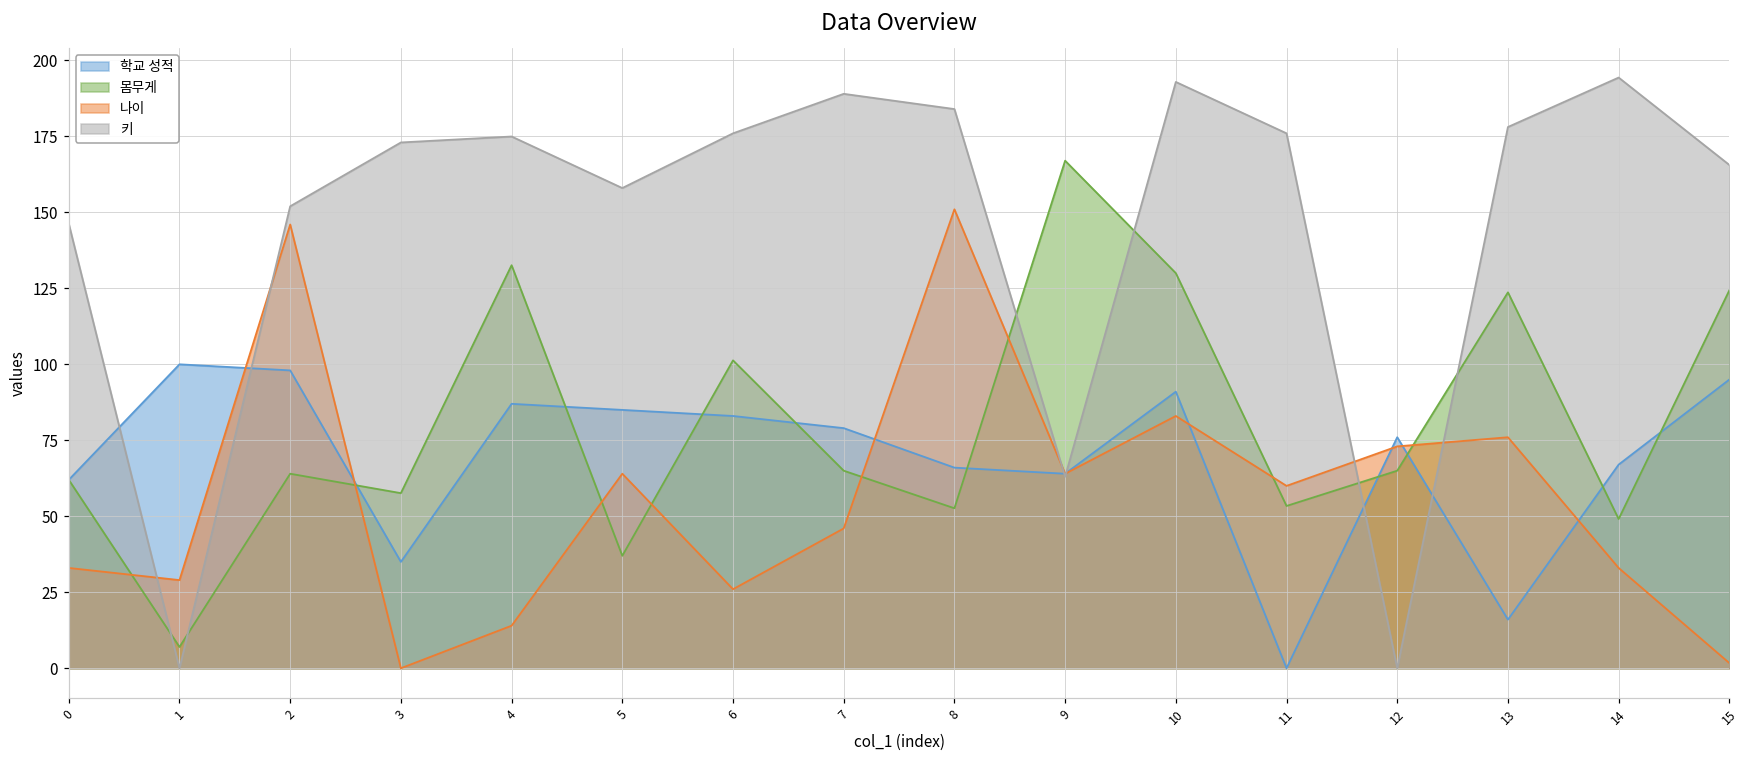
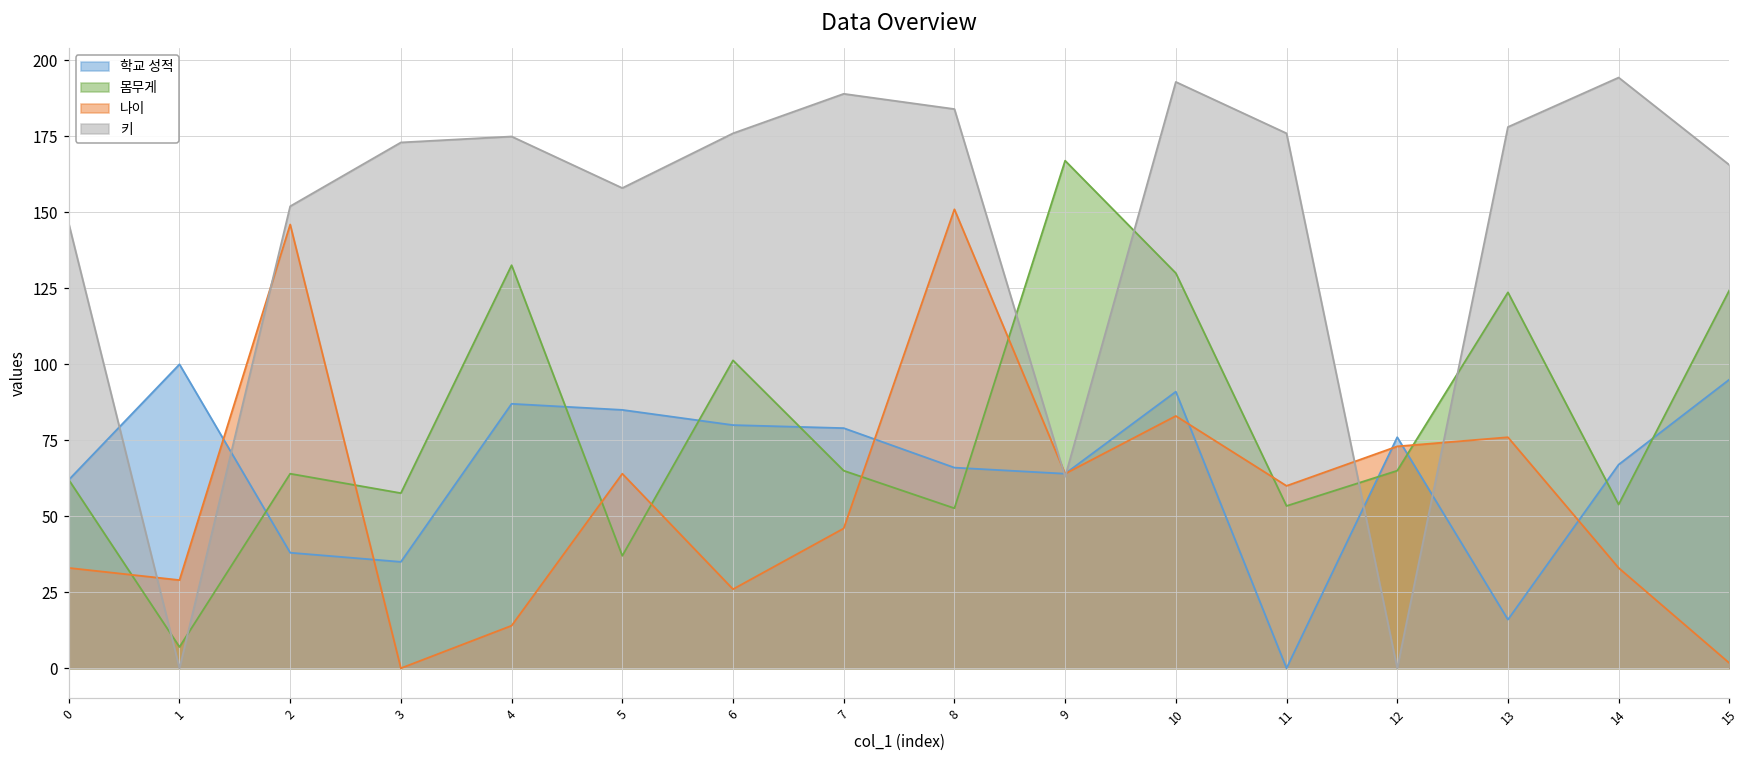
학교 성적, 2: 98 -> 38
학교 성적, 6: 83 -> 80
몸무게, 14: 49 -> 54
